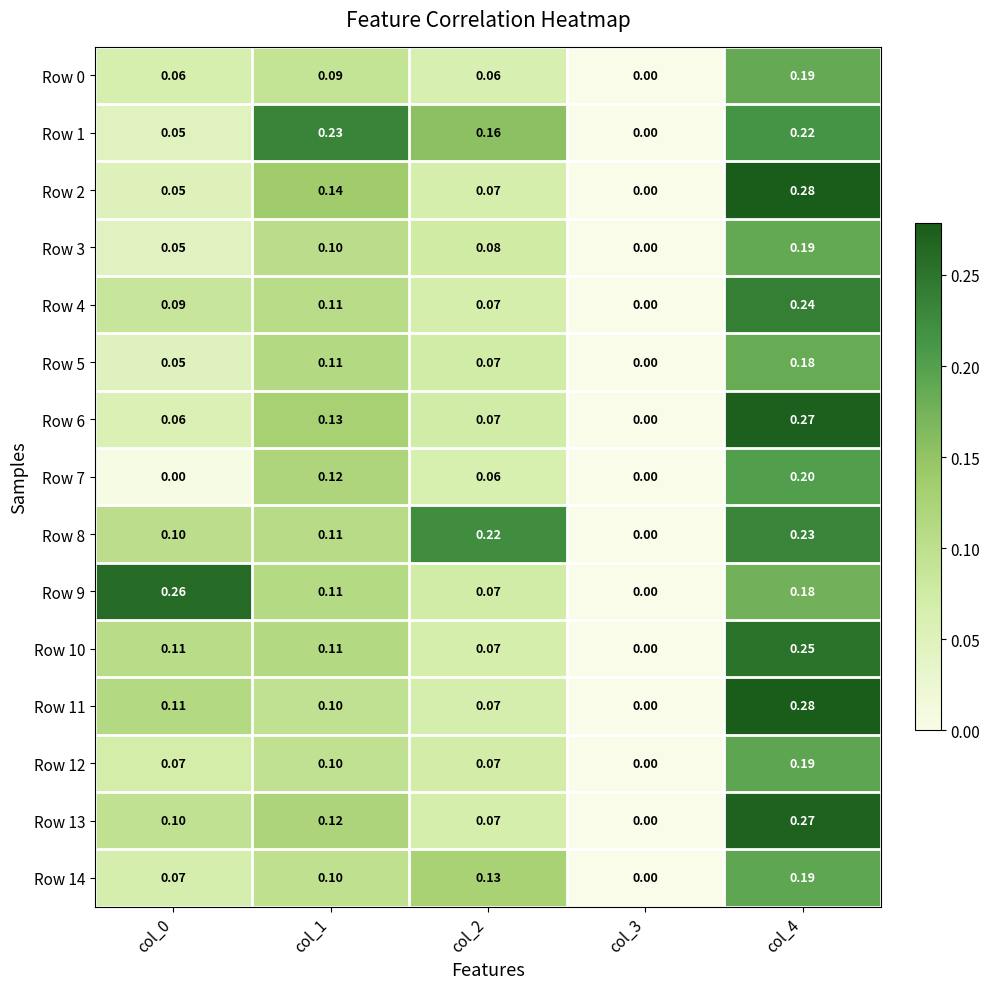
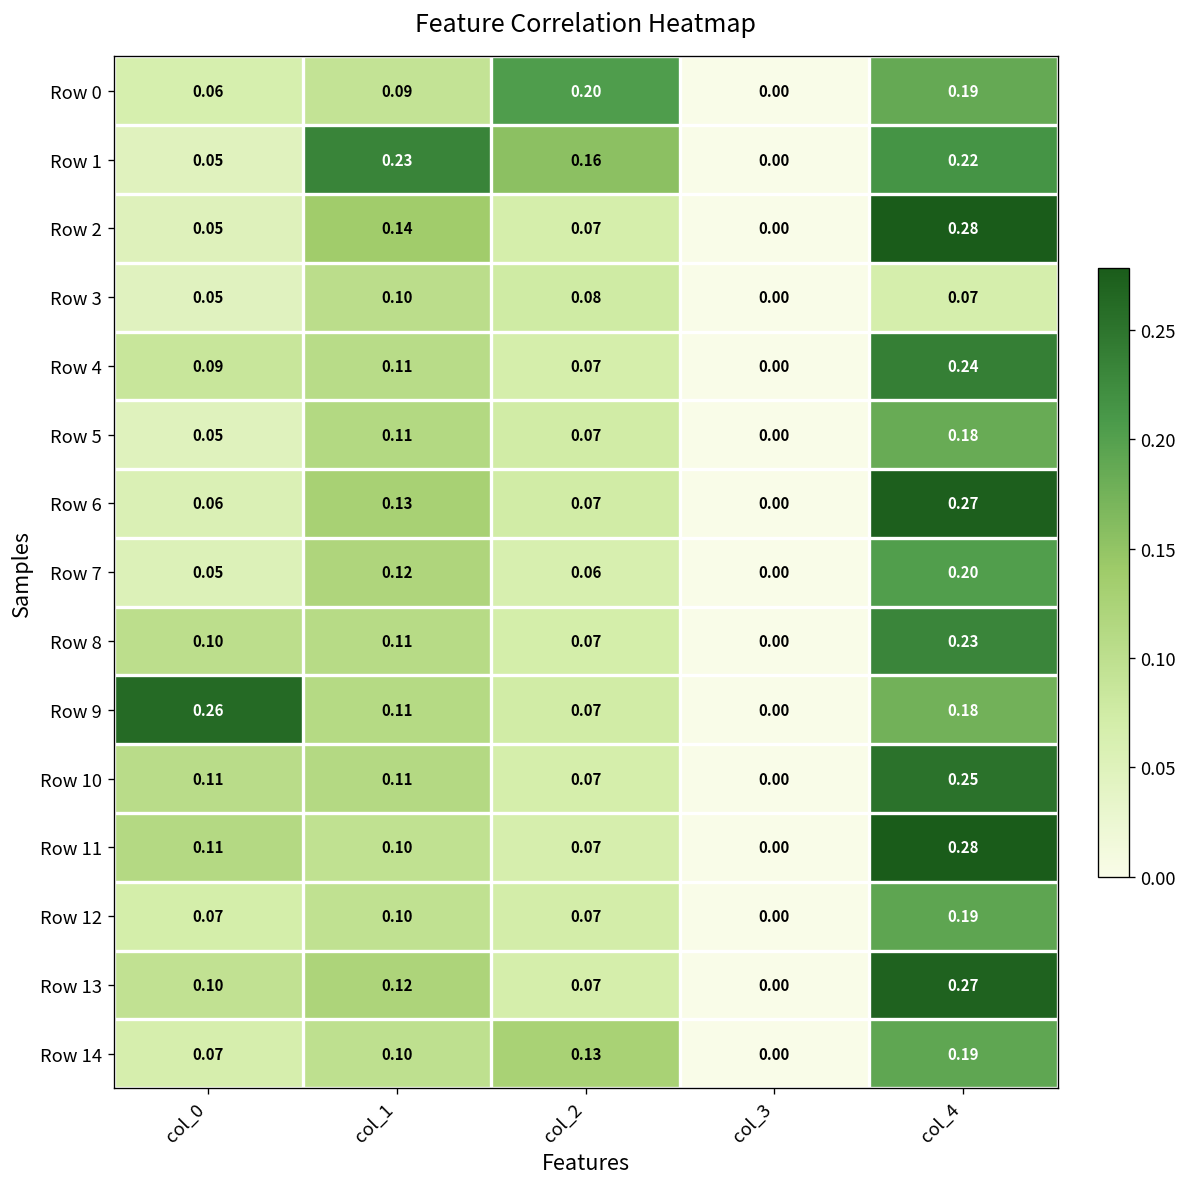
Row 0, col_2: 0.06 -> 0.20
Row 3, col_4: 0.19 -> 0.07
Row 7, col_0: 0.00 -> 0.05
Row 8, col_2: 0.22 -> 0.07
